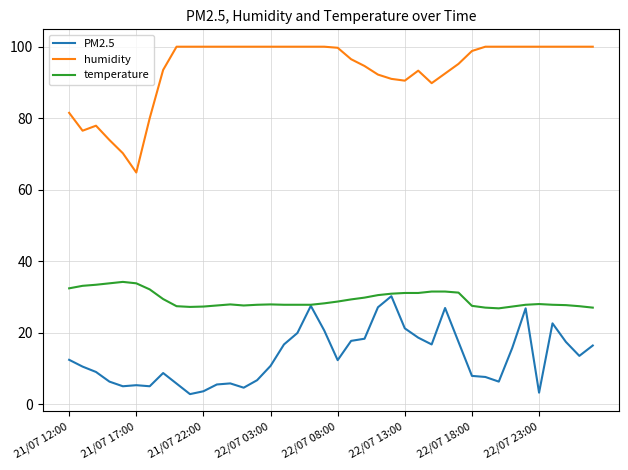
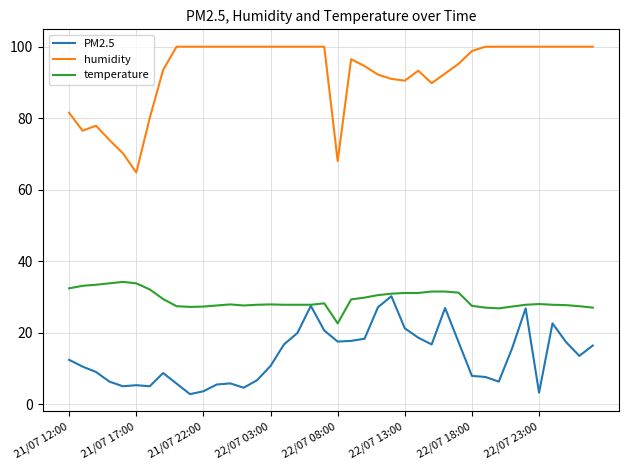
PM2.5, 22/07 08:00: 12 -> 18
humidity, 22/07 08:00: 100 -> 68
temperature, 22/07 08:00: 29 -> 23
